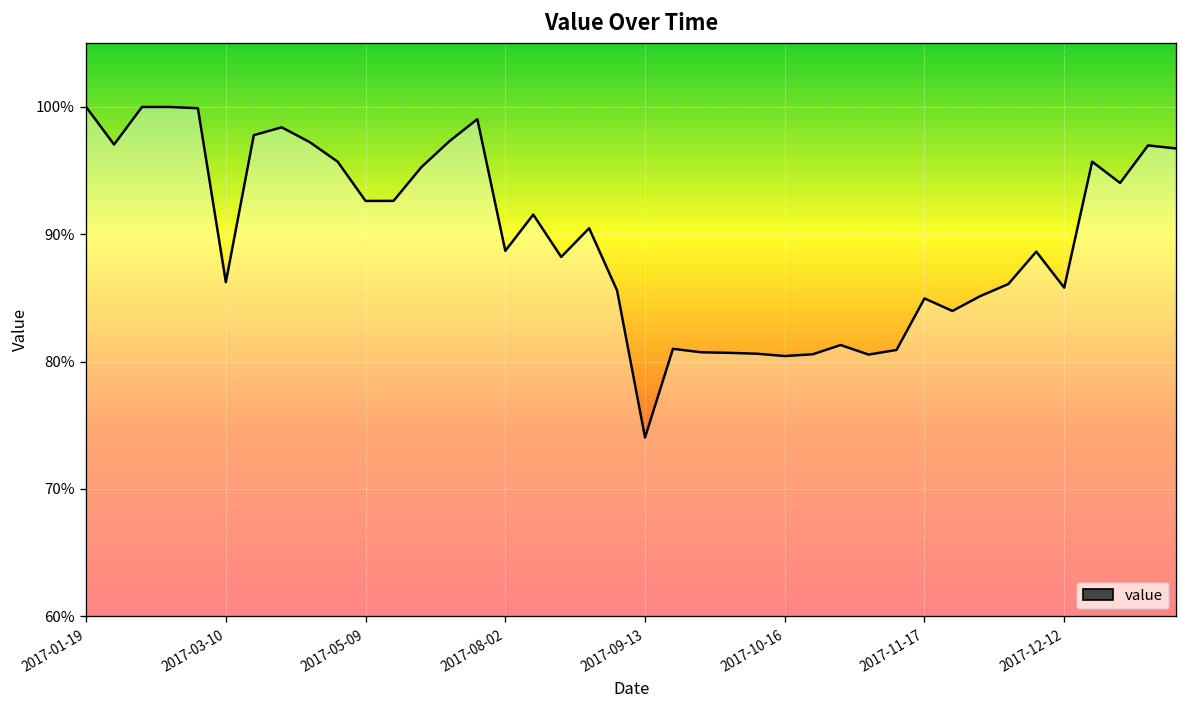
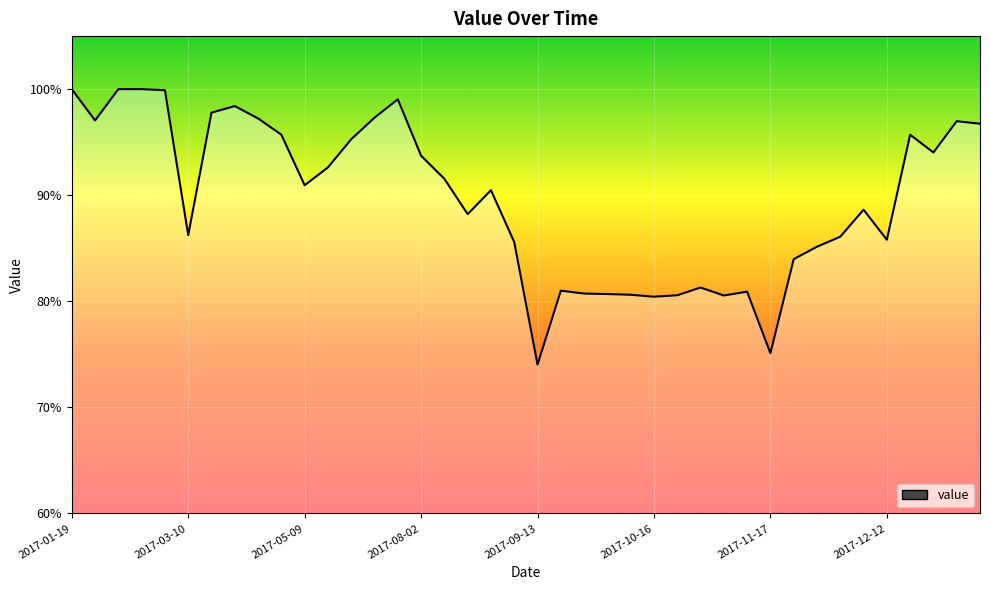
2017-05-09: 92.6% -> 90.9%
2017-08-02: 88.7% -> 93.7%
2017-11-17: 85.0% -> 75.1%
